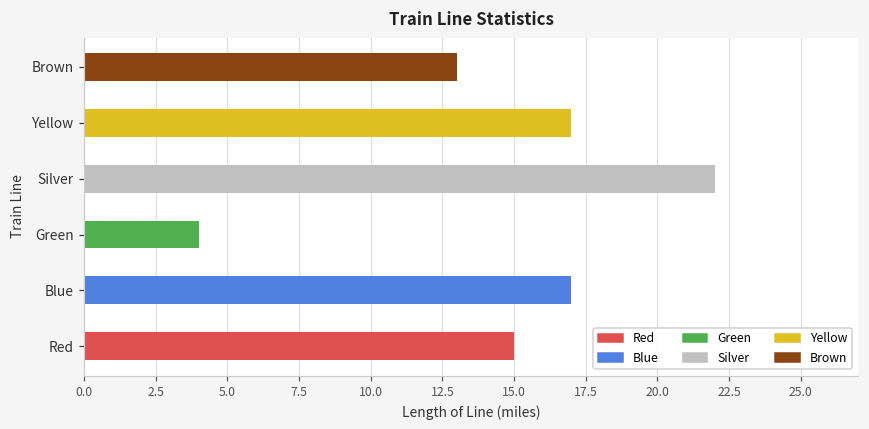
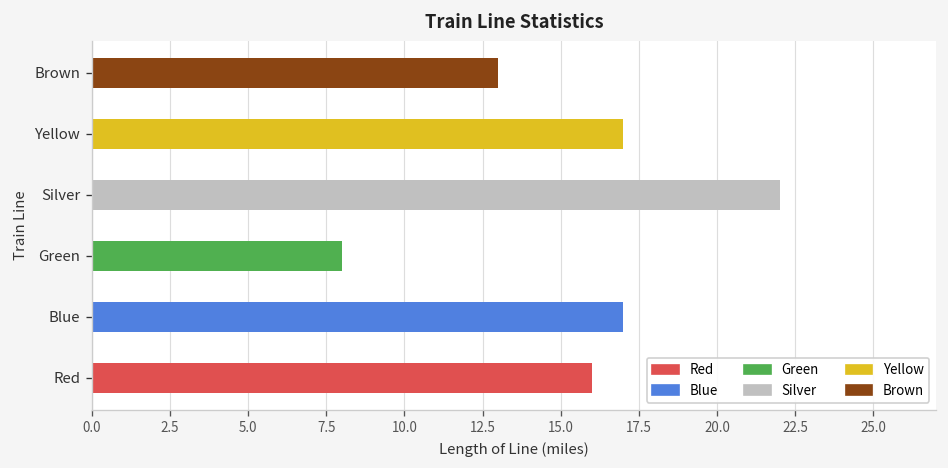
Green: 4 -> 8
Red: 15 -> 16
